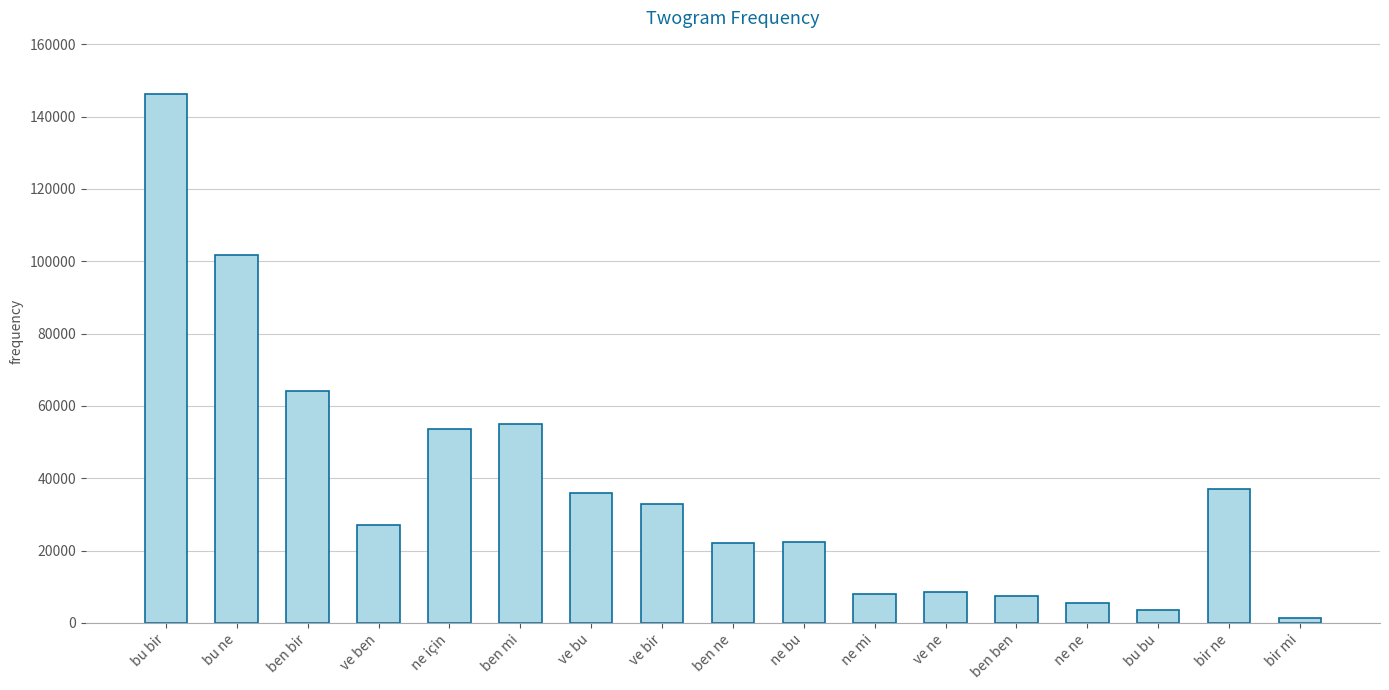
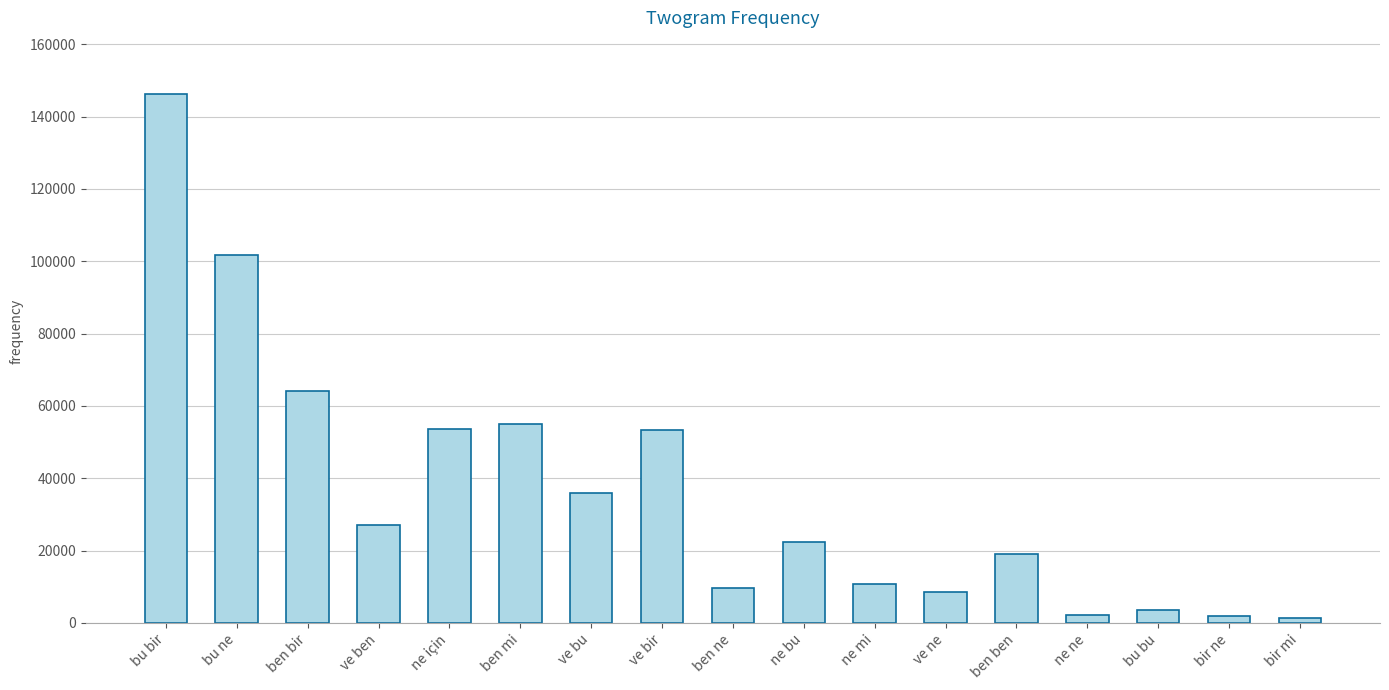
ve bir: 33000 -> 53000
ben ne: 22000 -> 10000
ne mi: 8000 -> 11000
ben ben: 8000 -> 19000
ne ne: 6000 -> 2000
bir ne: 37000 -> 2000
